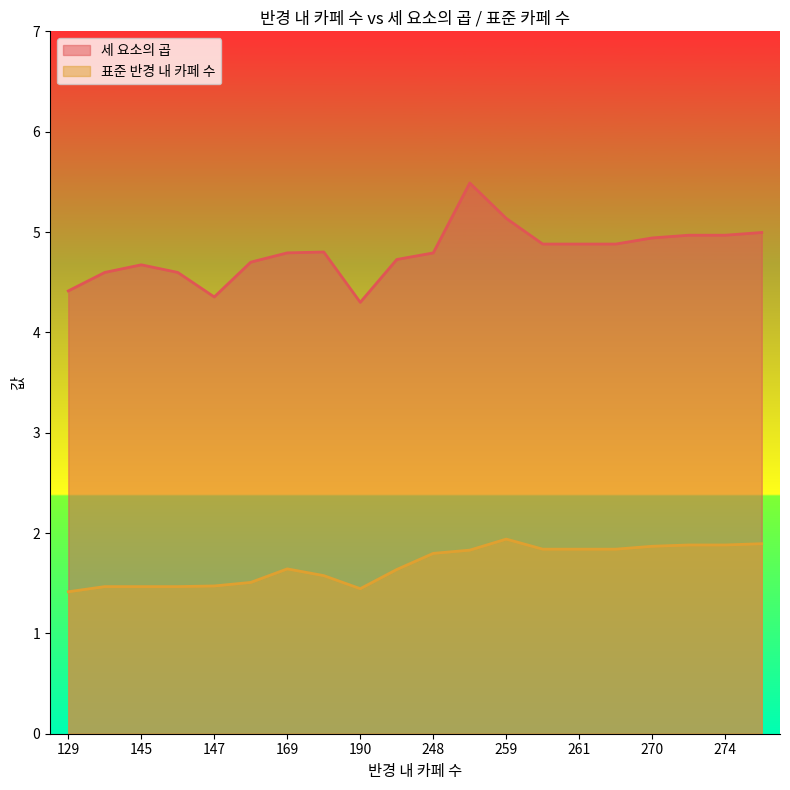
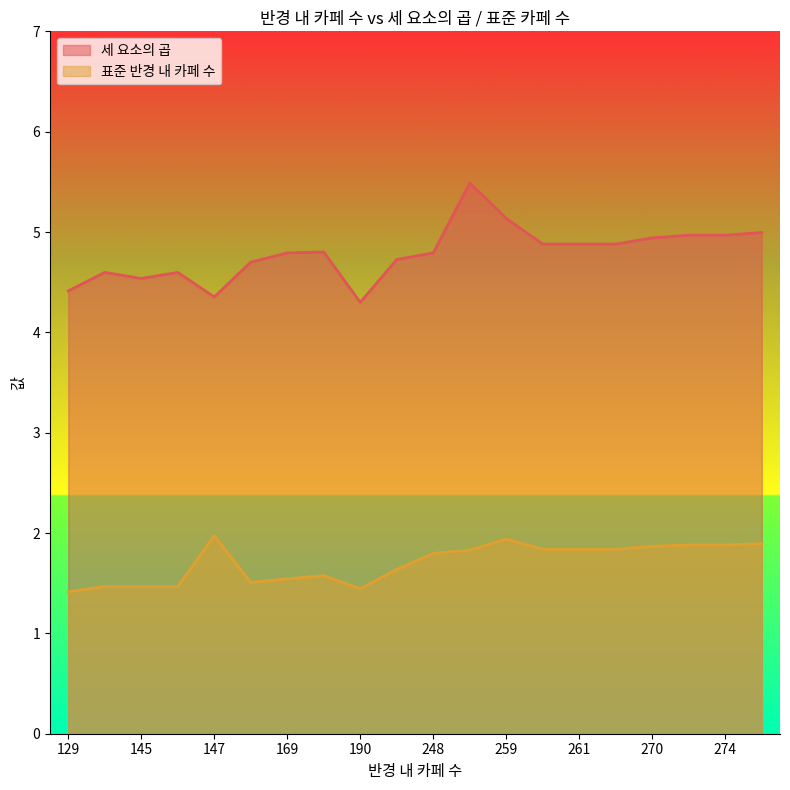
세 요소의 곱, 145: 4.67 -> 4.54
표준 반경 내 카페 수, 147: 1.47 -> 1.97
표준 반경 내 카페 수, 169: 1.64 -> 1.54
